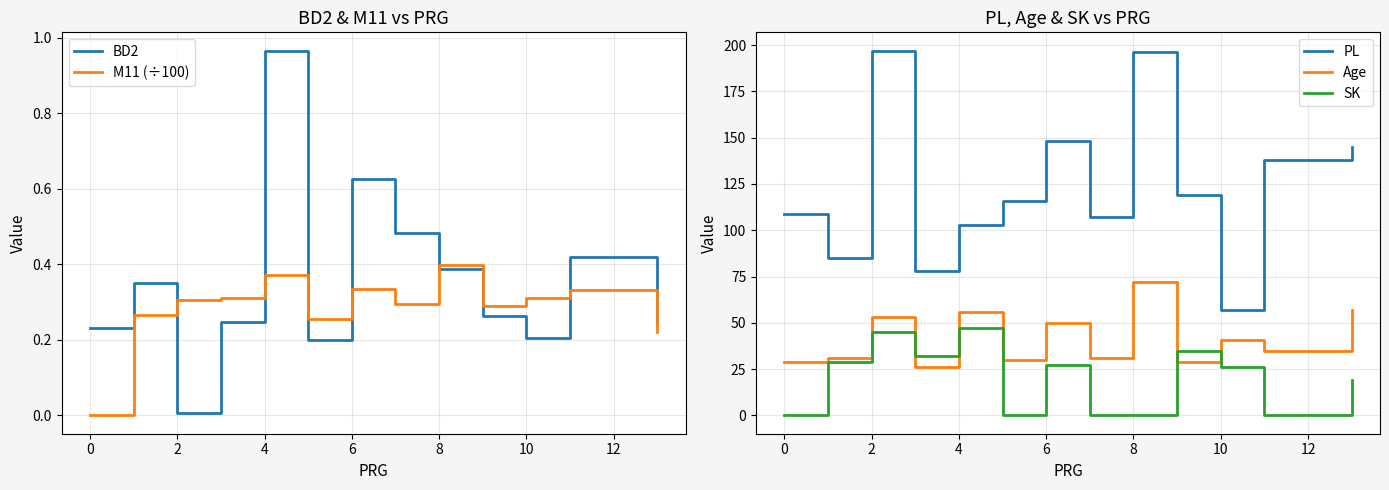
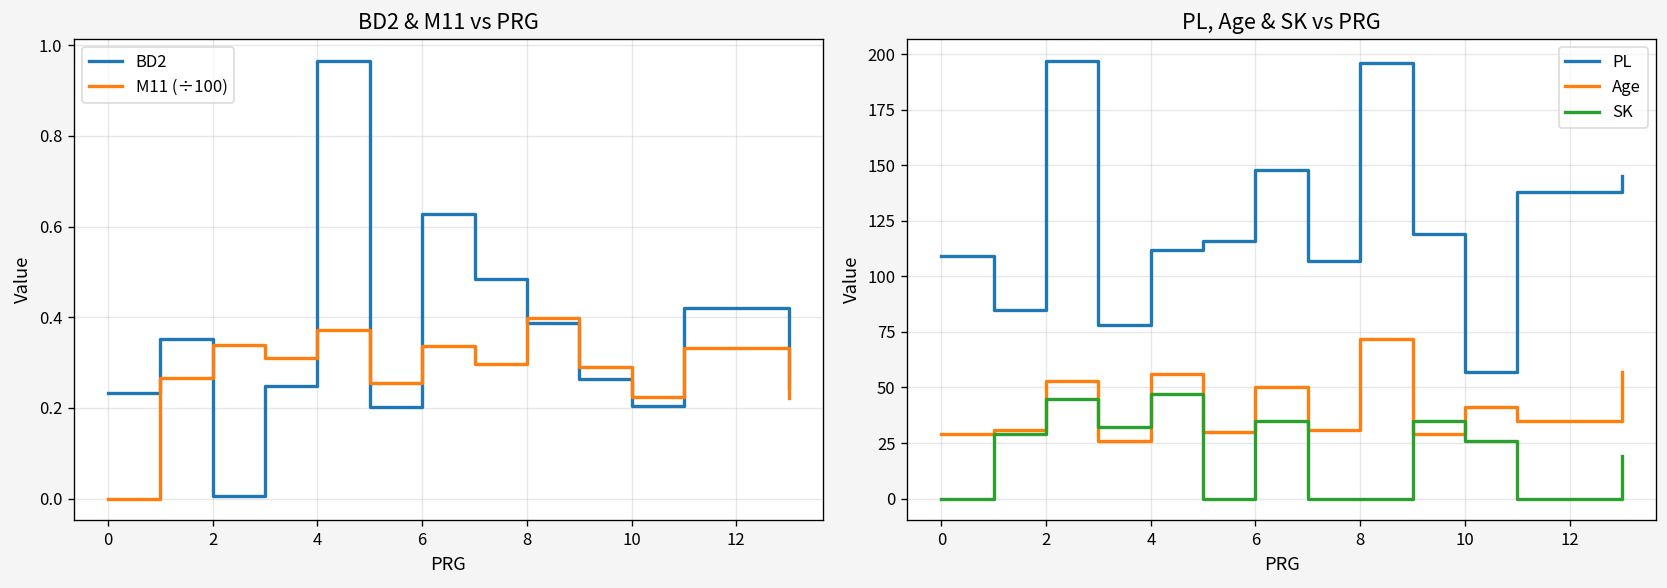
BD2 & M11 vs PRG, M11 (÷100), 2: 0.31 -> 0.34
BD2 & M11 vs PRG, M11 (÷100), 10: 0.31 -> 0.23
PL, Age & SK vs PRG, PL, 4: 103 -> 112
PL, Age & SK vs PRG, SK, 6: 27 -> 35
